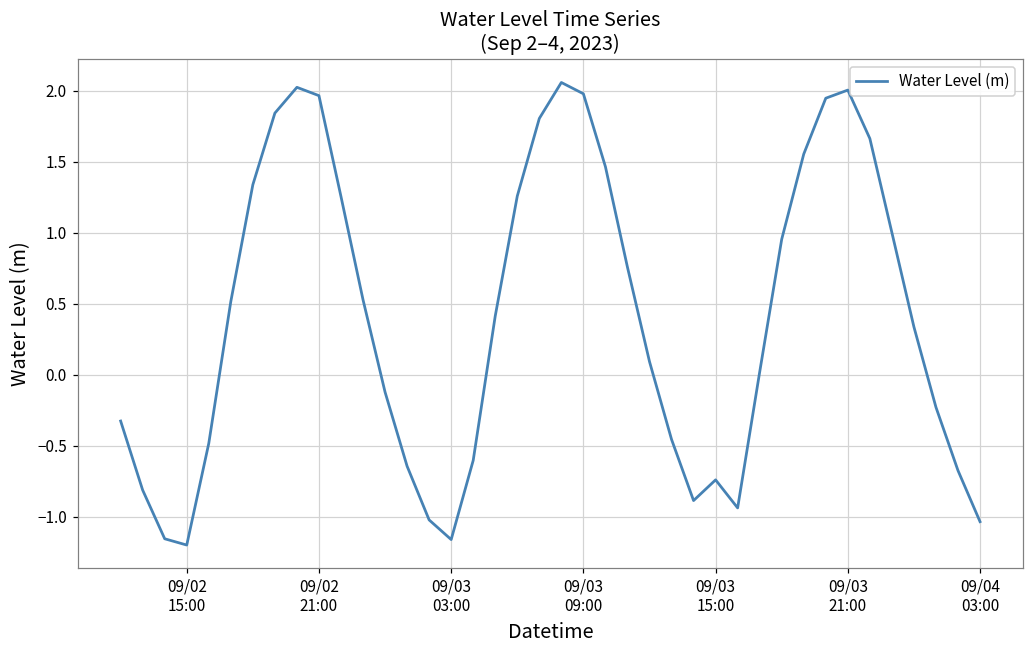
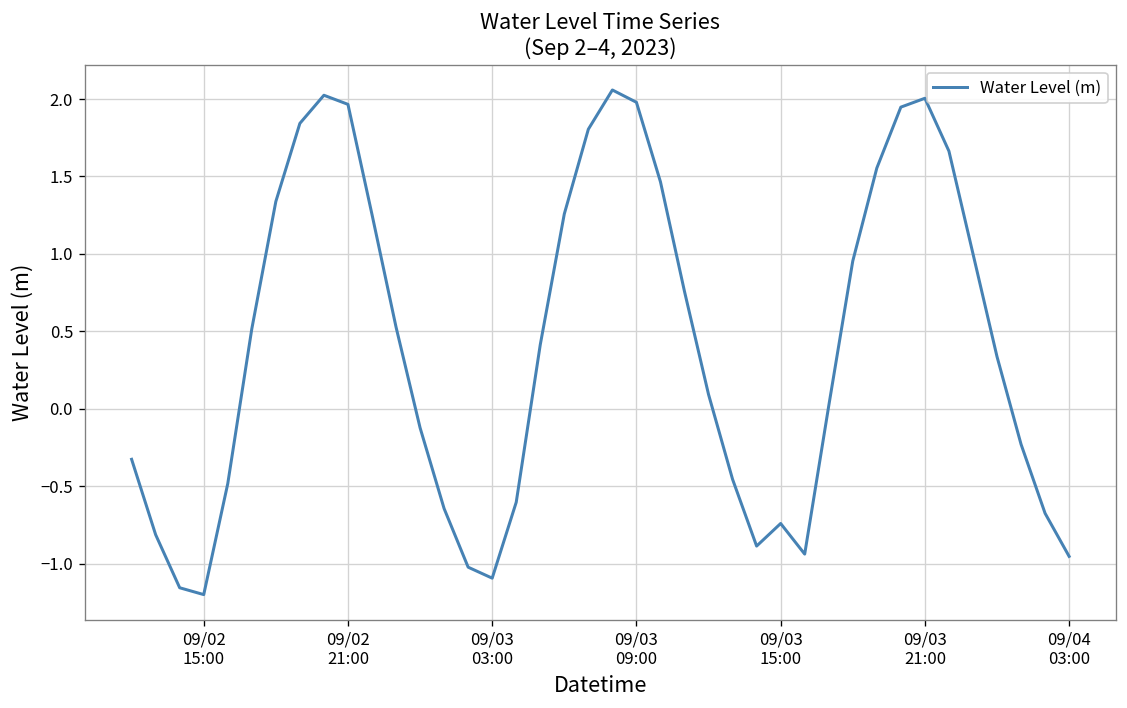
09/03 03:00: -1.16 -> -1.09
09/04 03:00: -1.04 -> -0.95
